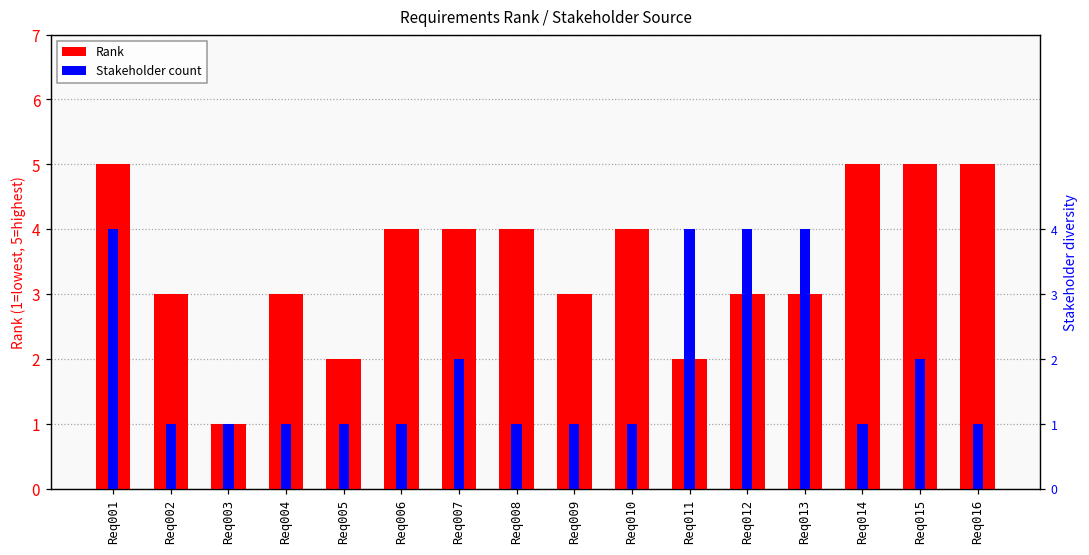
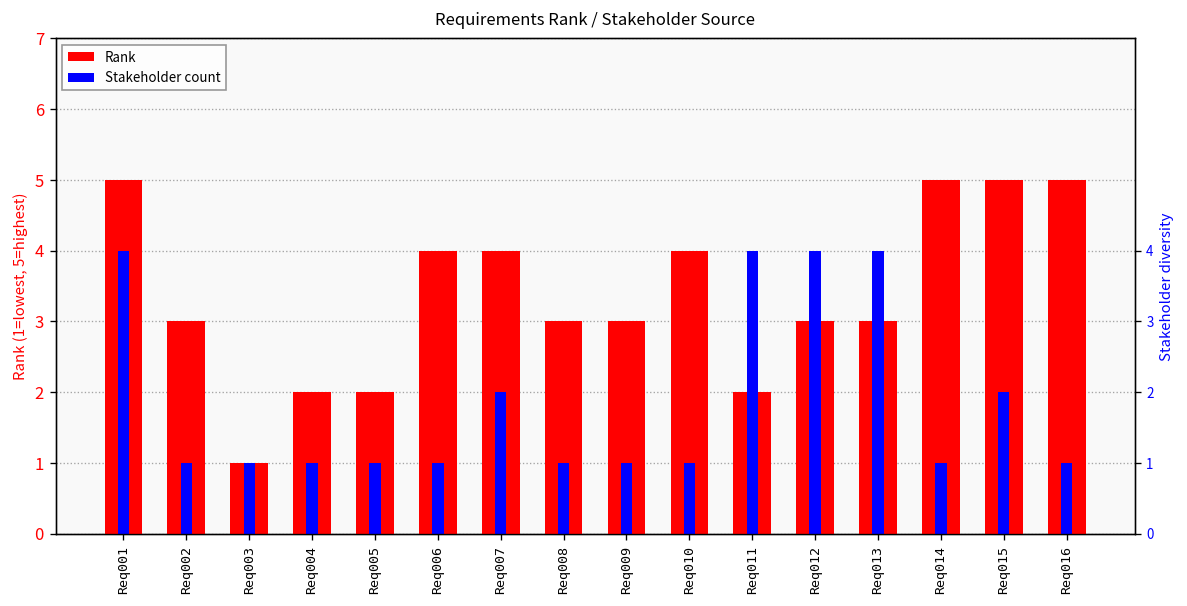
Rank, Req004: 3 -> 2
Rank, Req008: 4 -> 3
